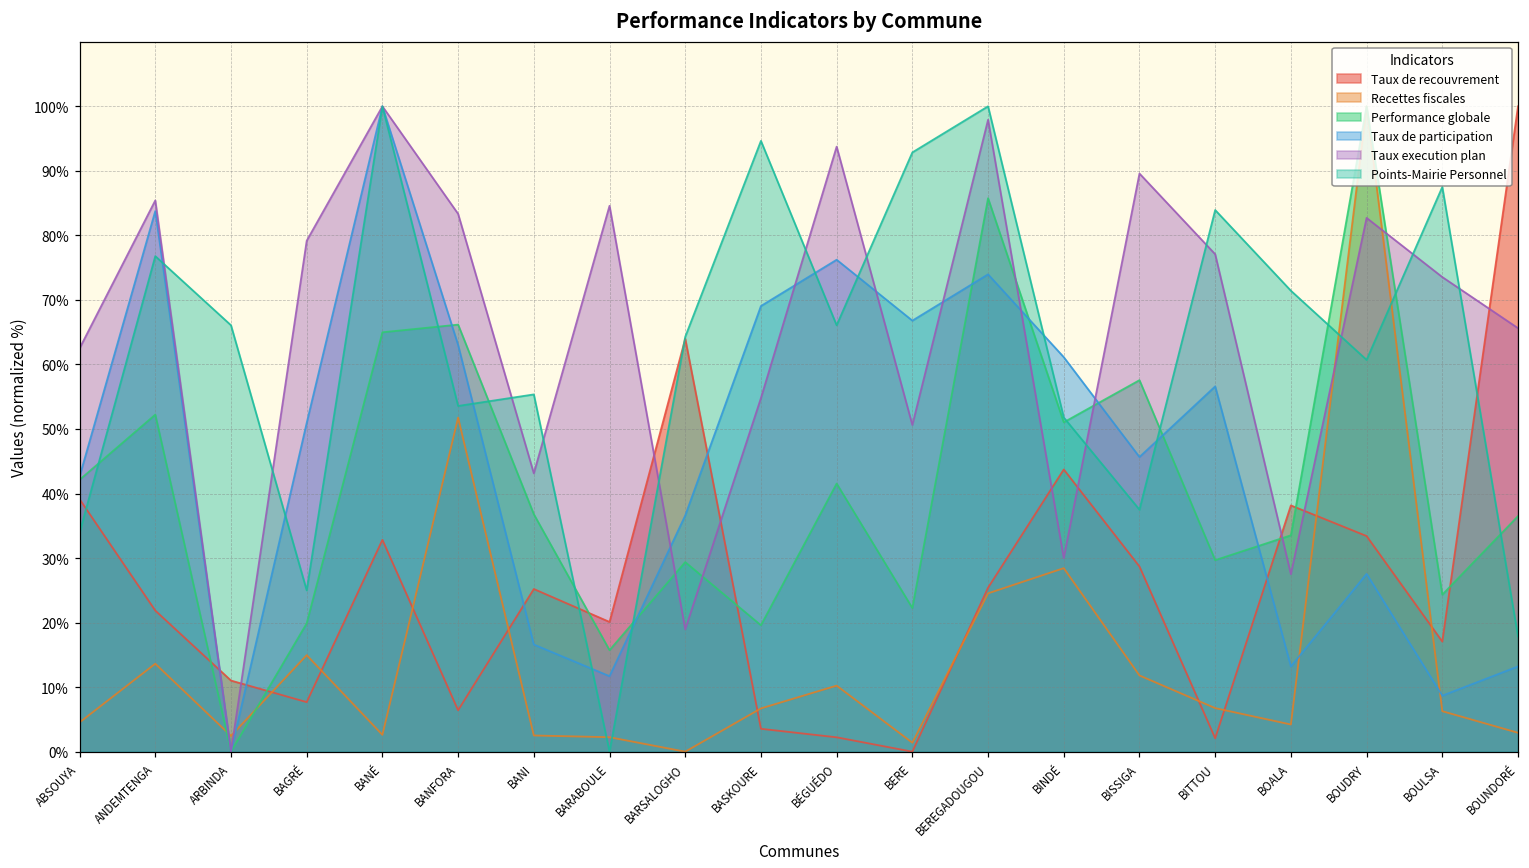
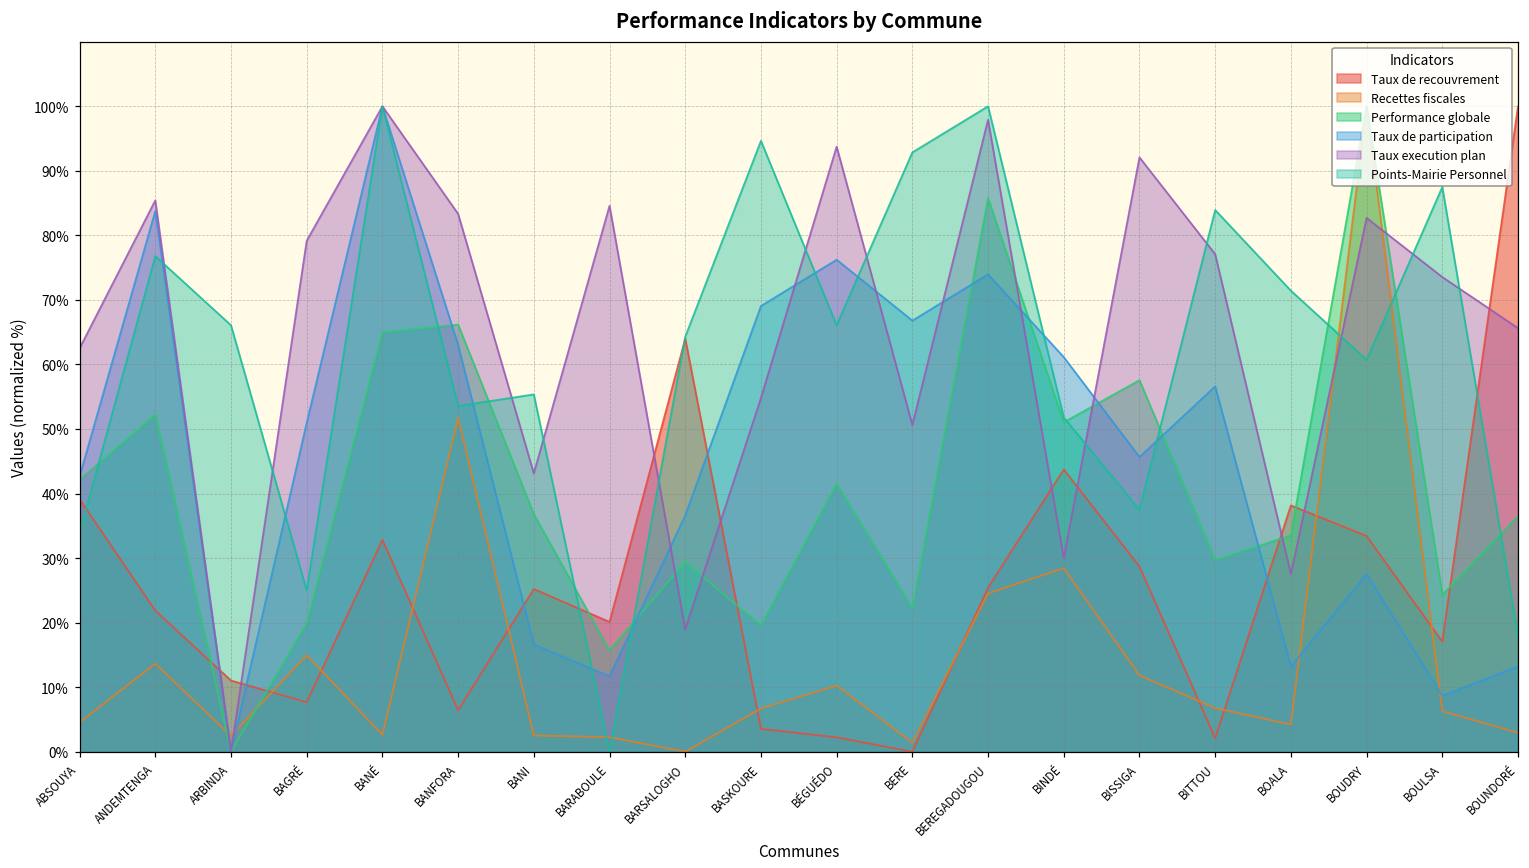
Taux execution plan, BISSIGA: 90% -> 92%
